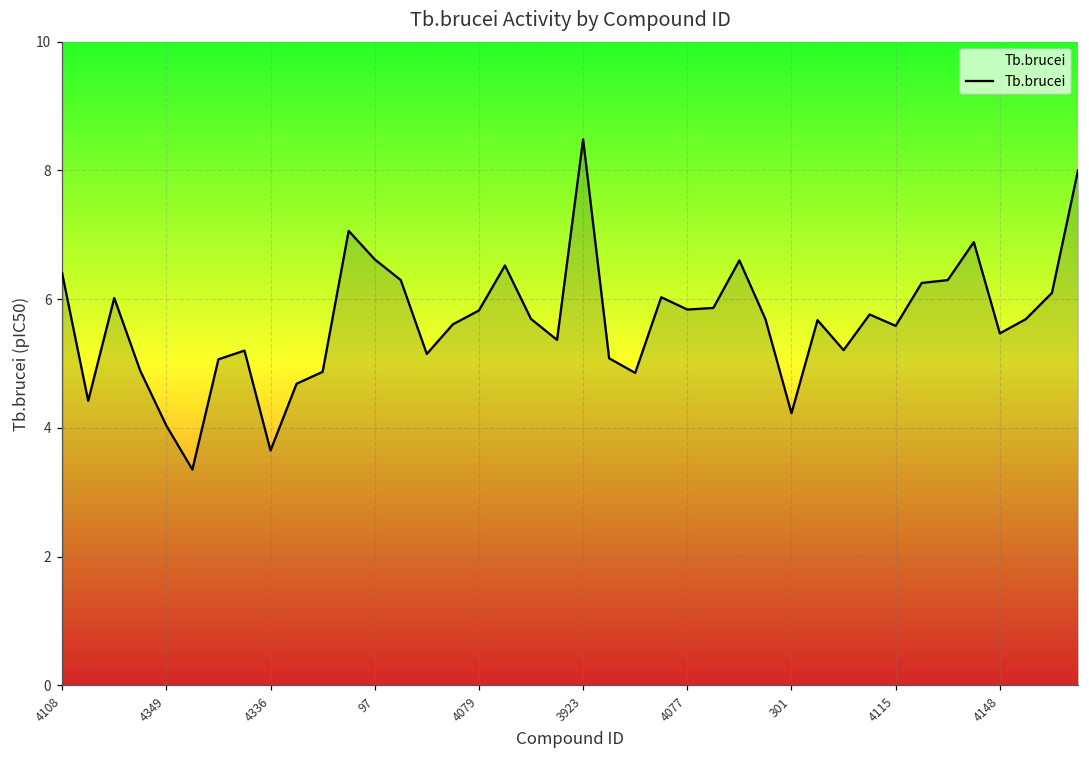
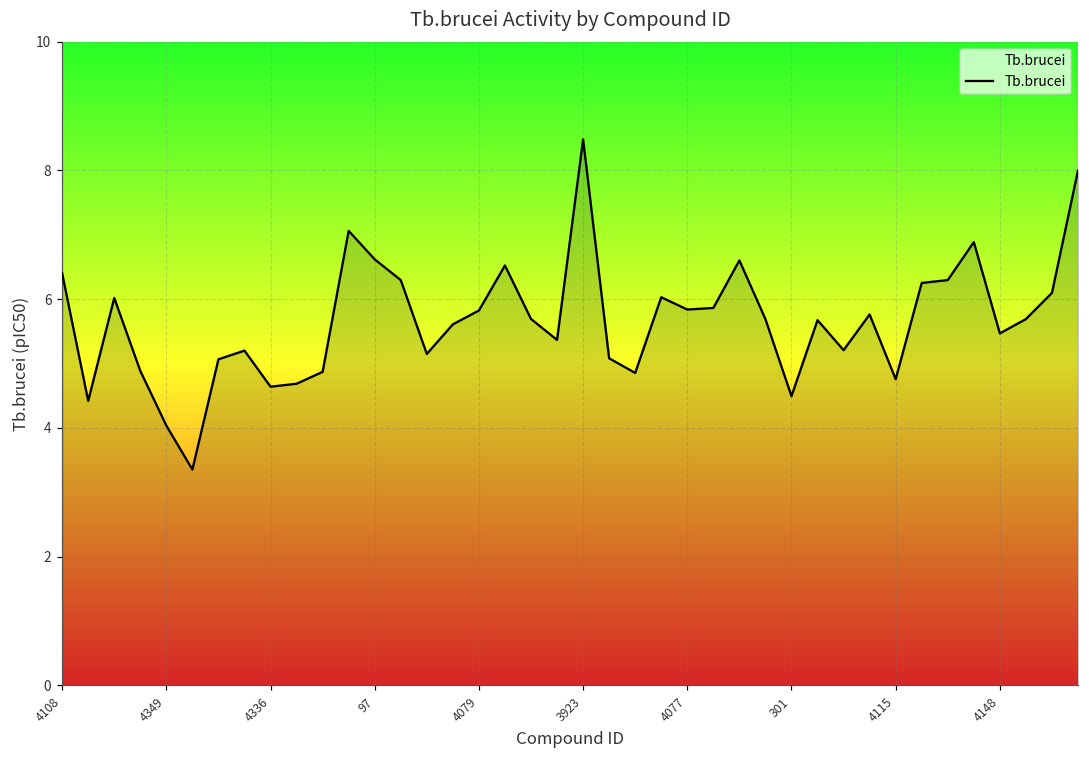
4336: 3.6 -> 4.6
301: 4.2 -> 4.5
4115: 5.6 -> 4.8
